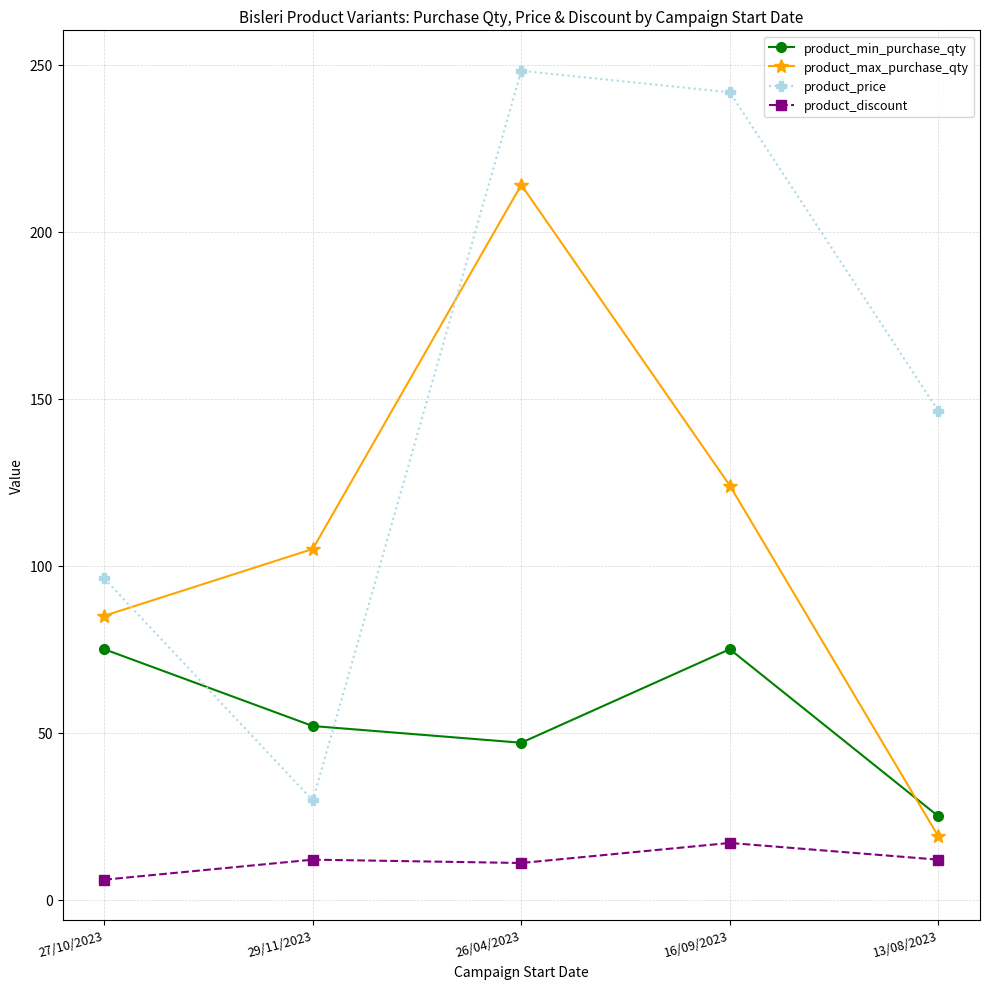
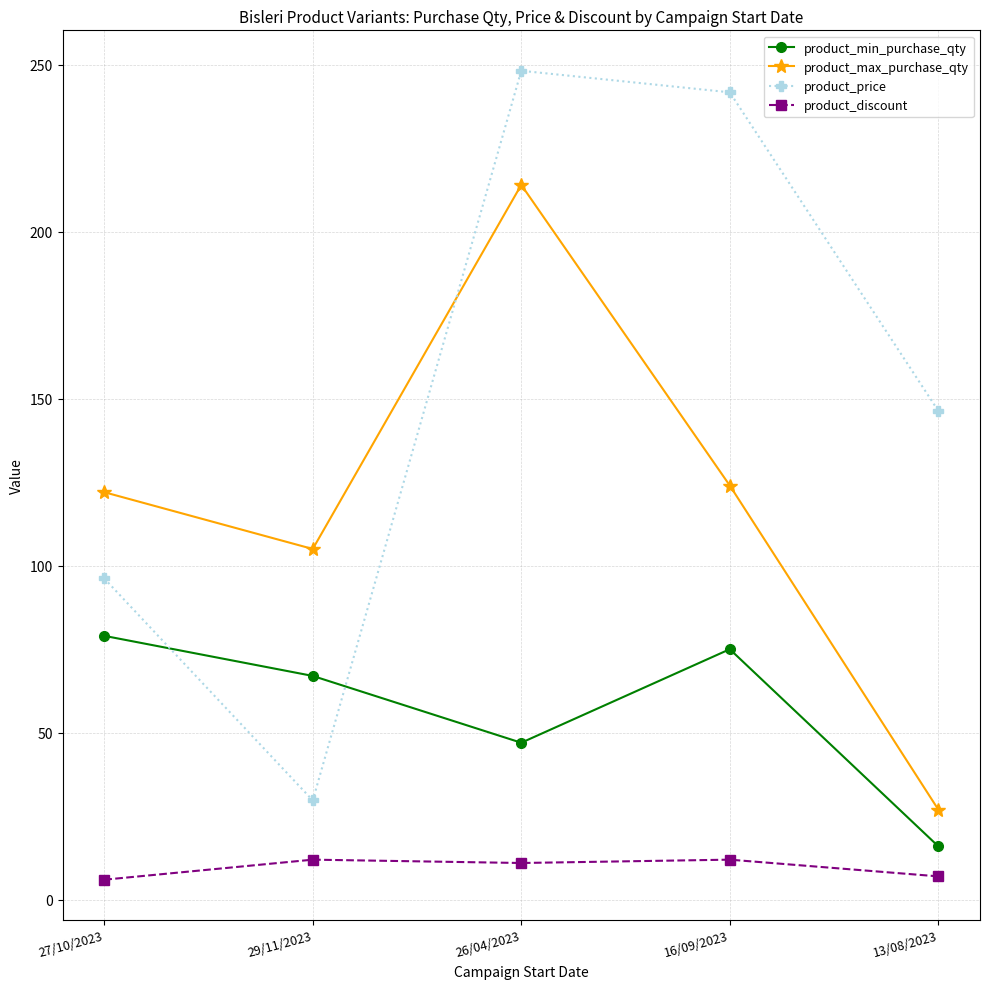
product_min_purchase_qty, 27/10/2023: 75 -> 79
product_max_purchase_qty, 27/10/2023: 85 -> 122
product_min_purchase_qty, 29/11/2023: 52 -> 67
product_discount, 16/09/2023: 17 -> 12
product_min_purchase_qty, 13/08/2023: 25 -> 16
product_max_purchase_qty, 13/08/2023: 19 -> 27
product_discount, 13/08/2023: 12 -> 7
